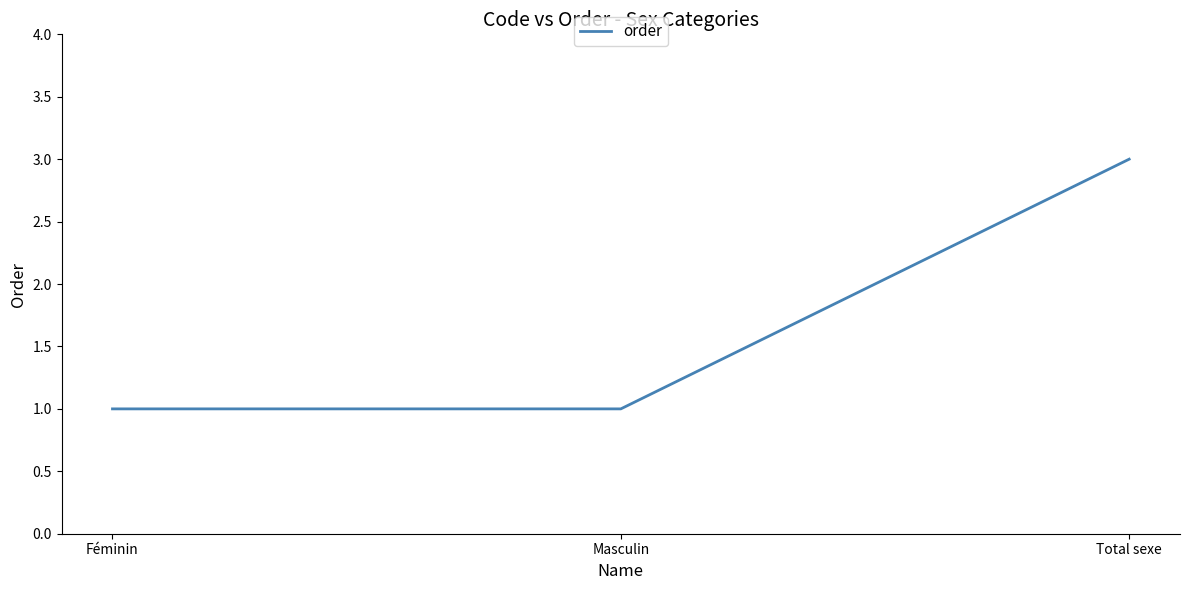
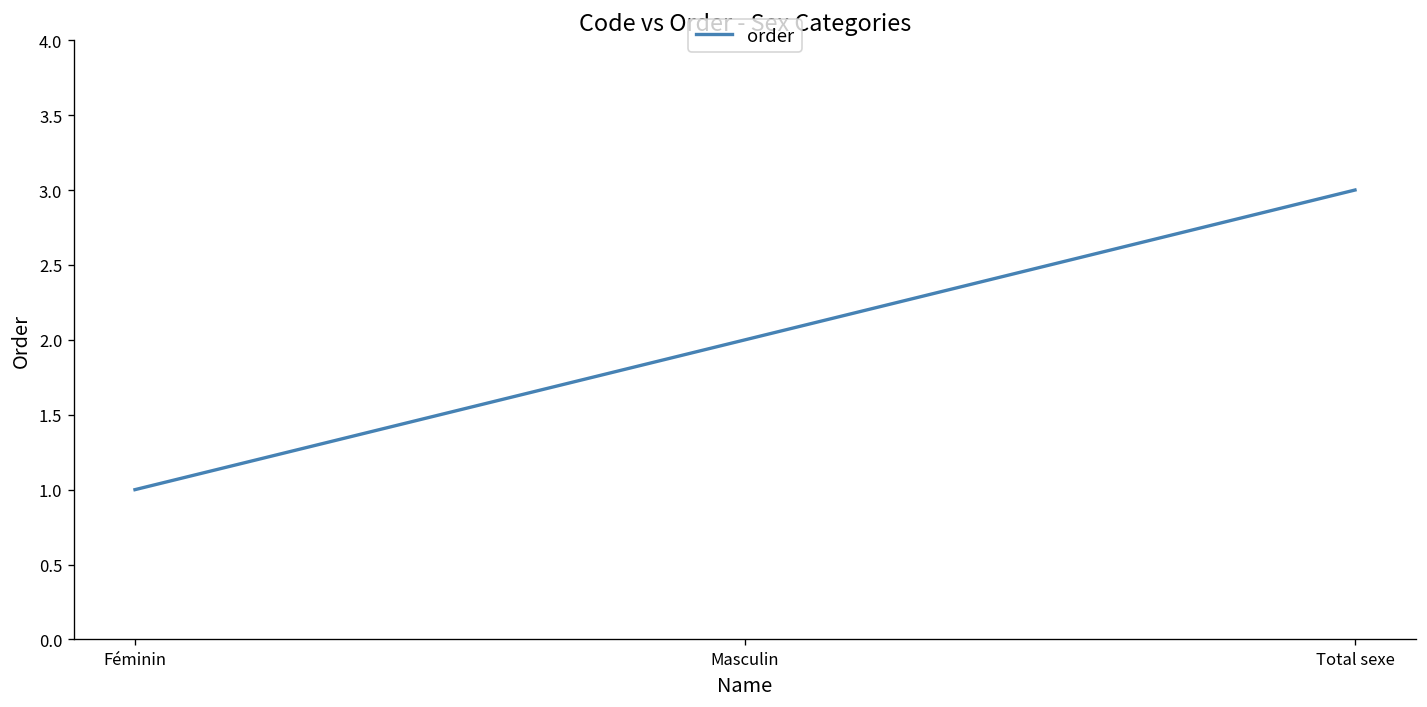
Masculin: 1 -> 2
